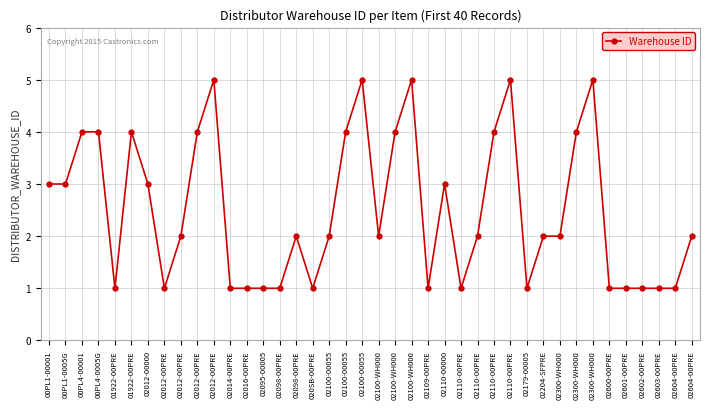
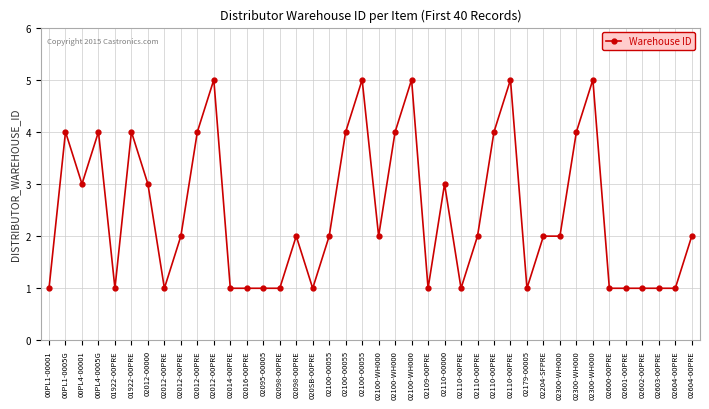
00PL1-00001: 3 -> 1
00PL1-0005G: 3 -> 4
00PL4-00001: 4 -> 3
